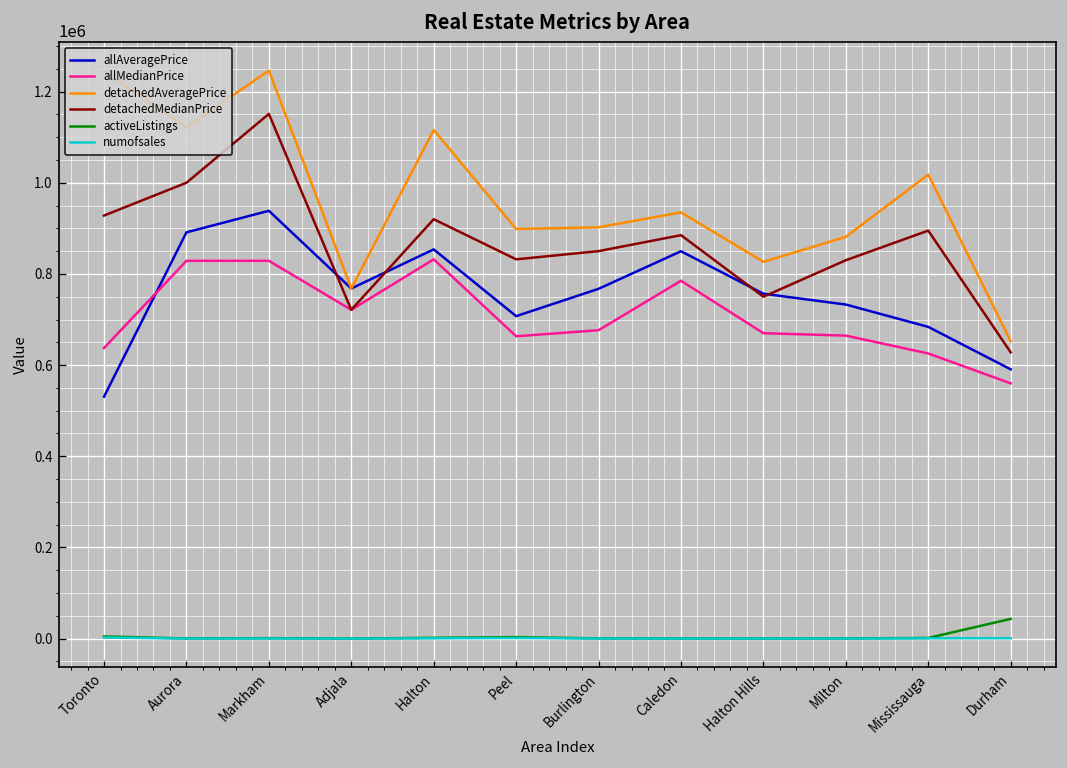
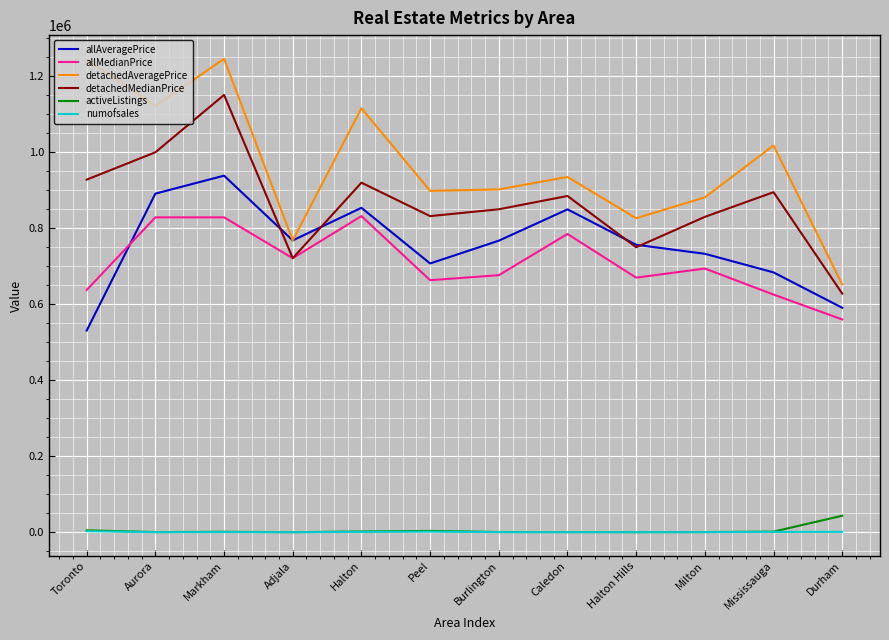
allMedianPrice, Milton: 660000 -> 690000
